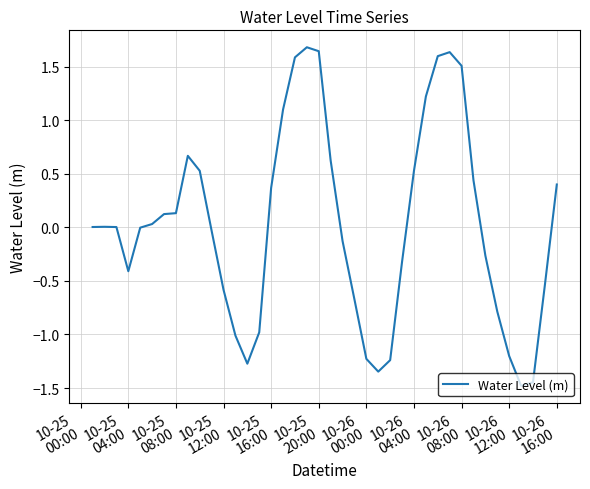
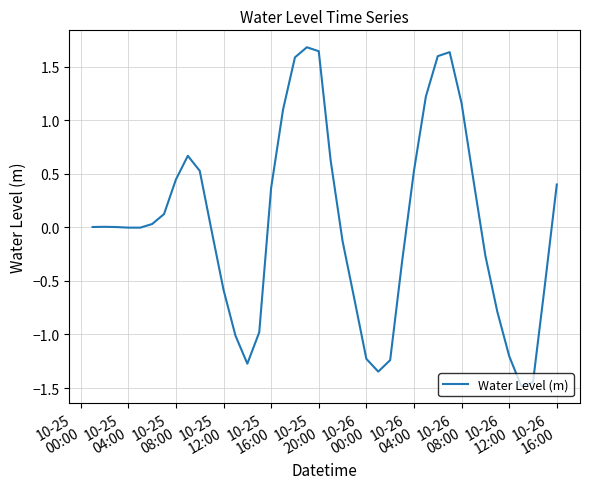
10-25 04:00: -0.41 -> 0.00
10-25 08:00: 0.13 -> 0.45
10-26 08:00: 1.51 -> 1.16
